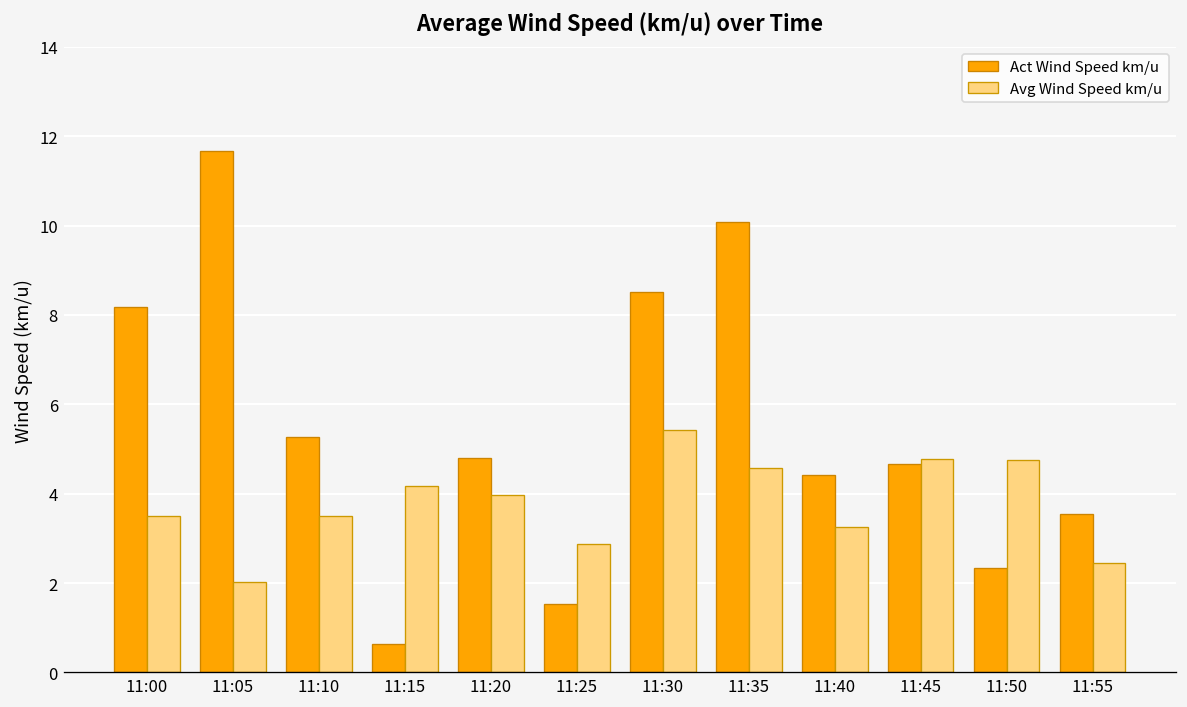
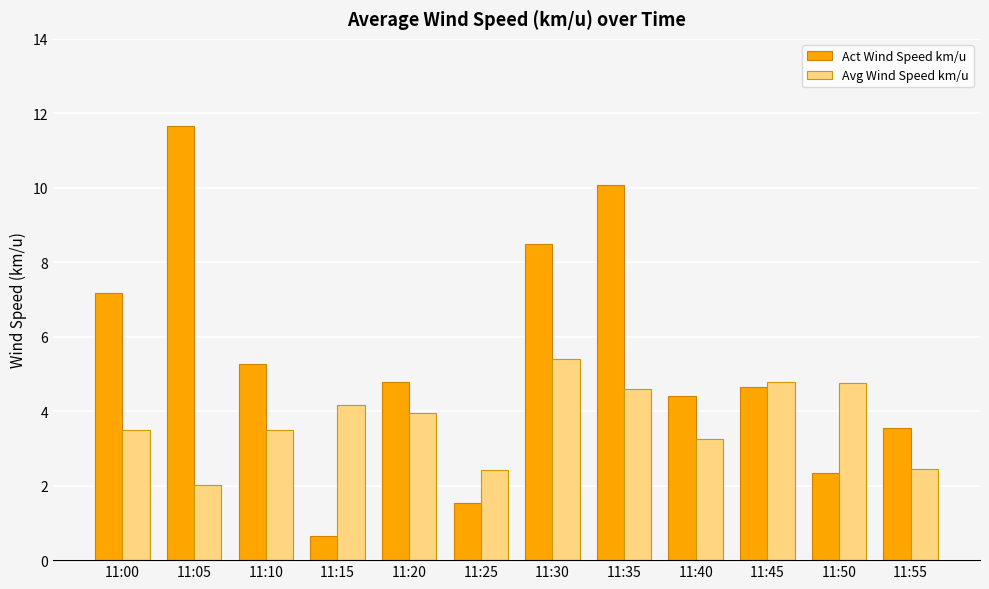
Act Wind Speed km/u, 11:00: 8.2 -> 7.2
Avg Wind Speed km/u, 11:25: 2.9 -> 2.4
